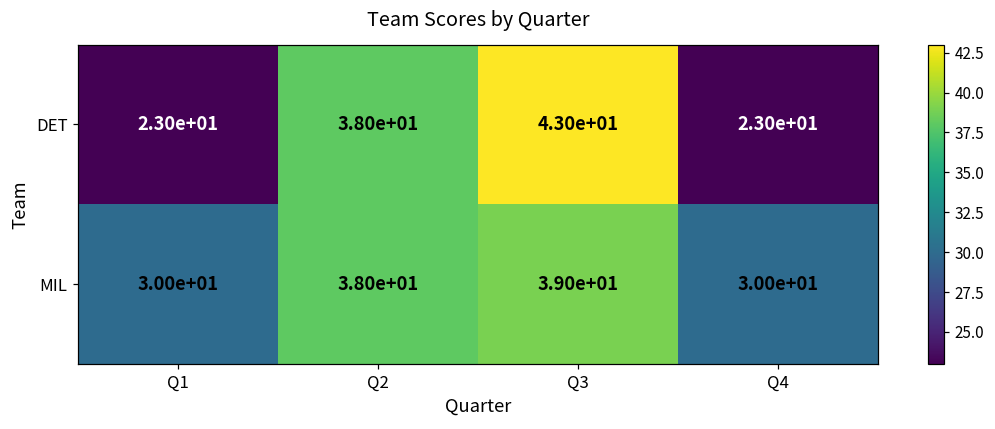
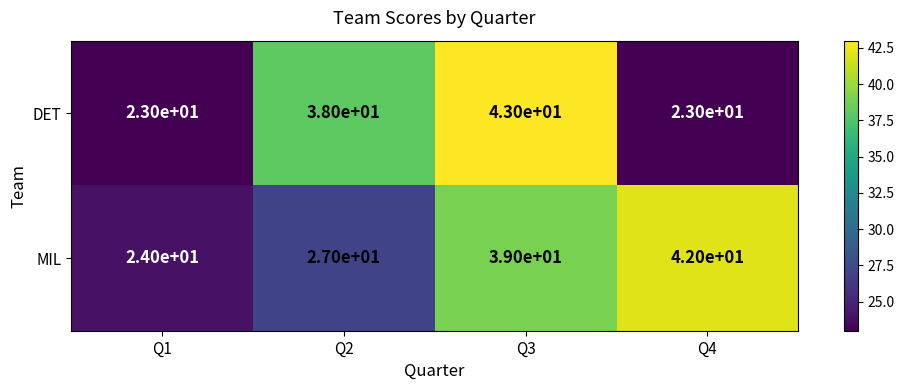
MIL, Q1: 3.00e+01 -> 2.40e+01
MIL, Q2: 3.80e+01 -> 2.70e+01
MIL, Q4: 3.00e+01 -> 4.20e+01
